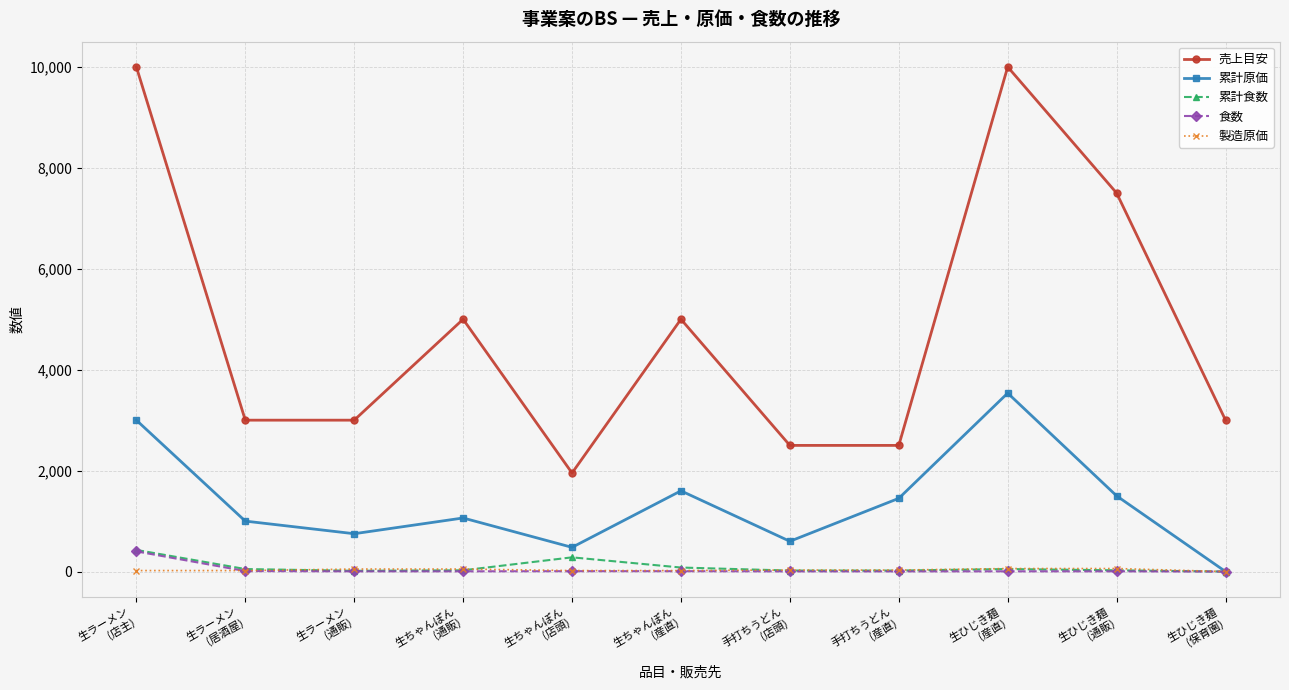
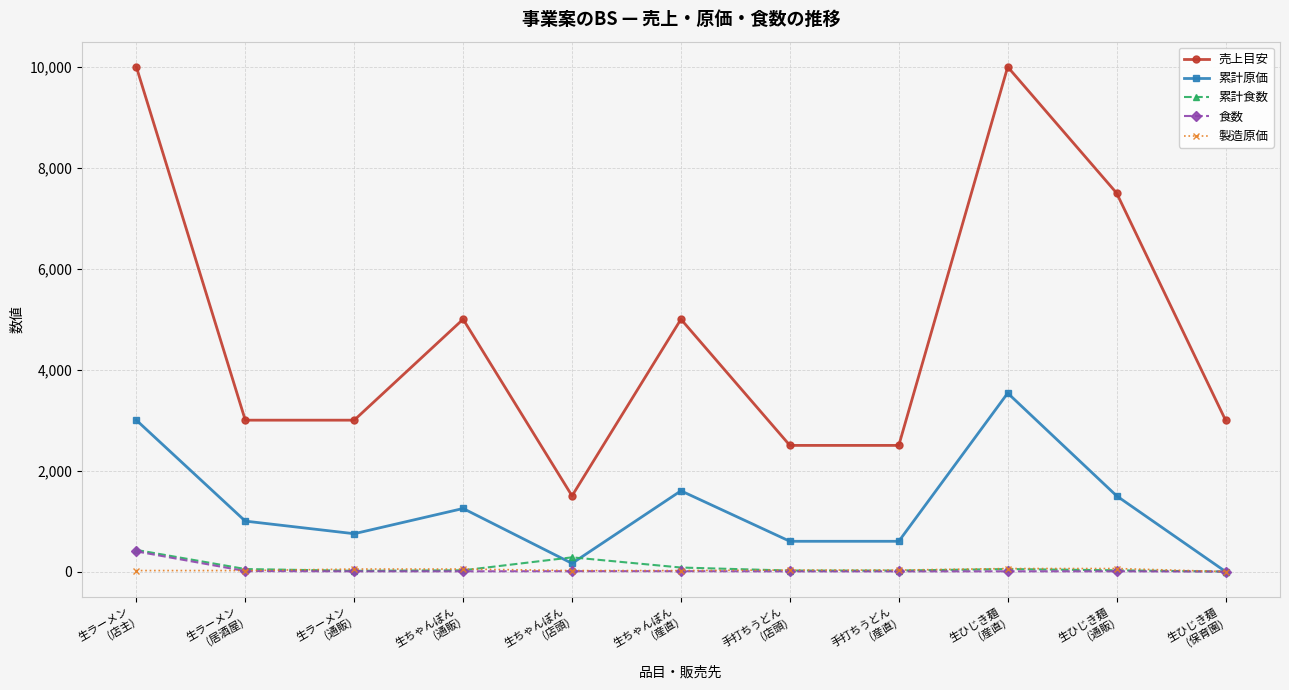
累計原価, 生ちゃんぽん (通販): 1,100 -> 1,300
売上目安, 生ちゃんぽん (店頭): 2,000 -> 1,500
累計原価, 生ちゃんぽん (店頭): 500 -> 200
累計原価, 手打ちうどん (産直): 1,500 -> 600
